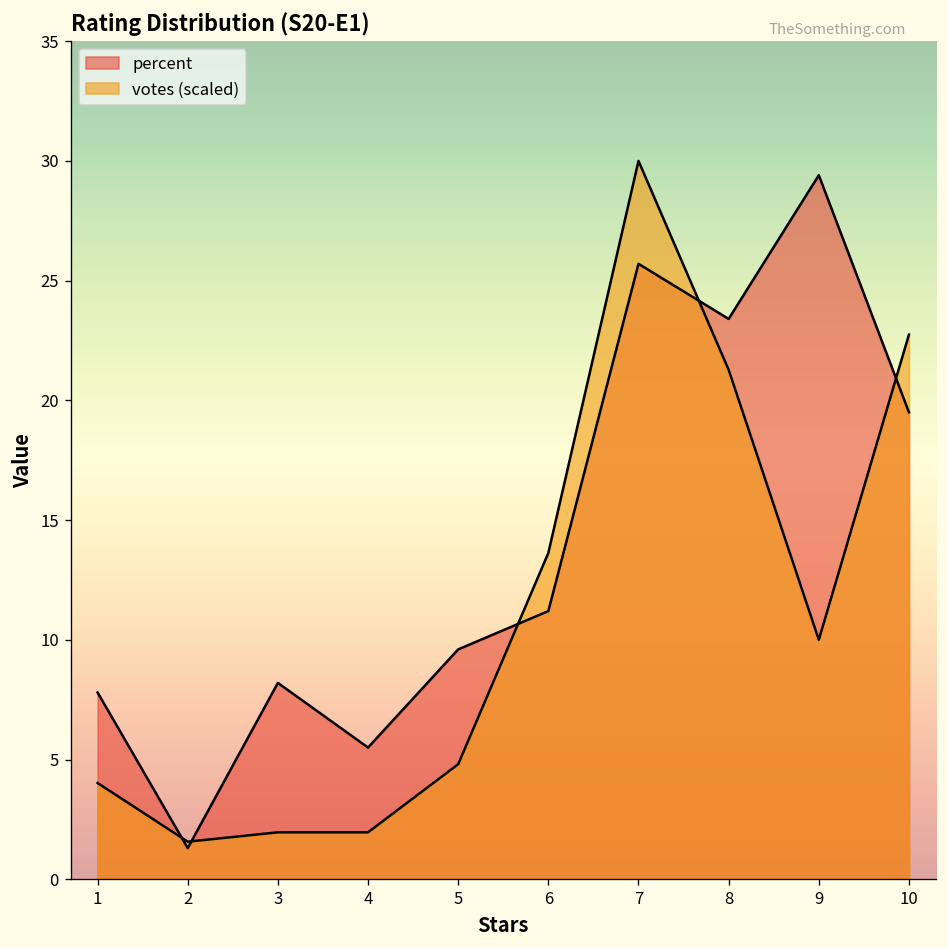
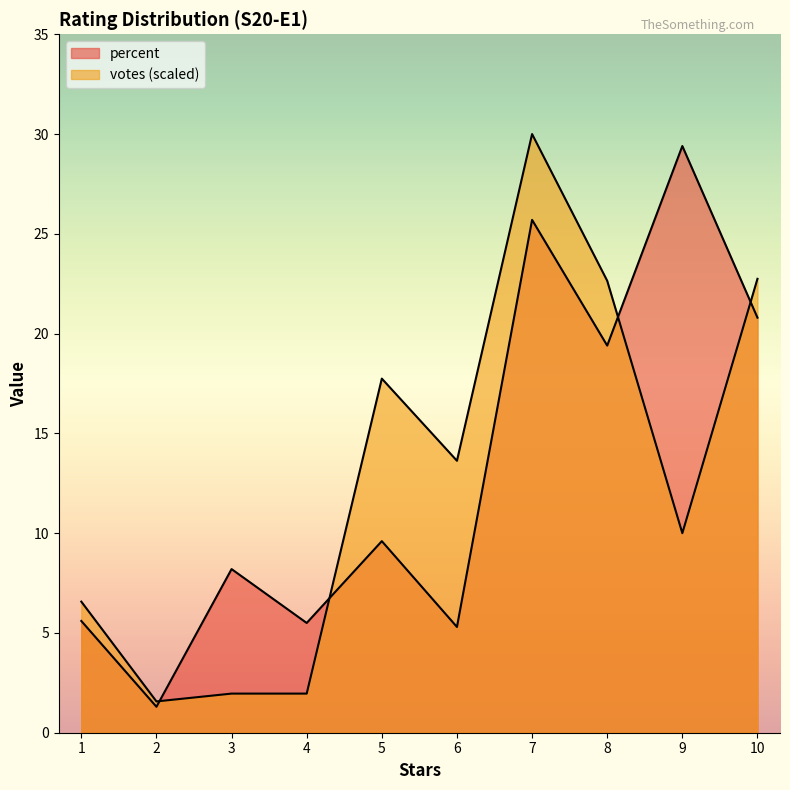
percent, 1: 7.8 -> 5.6
votes (scaled), 1: 4.0 -> 6.6
votes (scaled), 5: 4.8 -> 17.7
percent, 6: 11.2 -> 5.3
percent, 8: 23.4 -> 19.4
votes (scaled), 8: 21.3 -> 22.6
percent, 10: 19.5 -> 20.8
